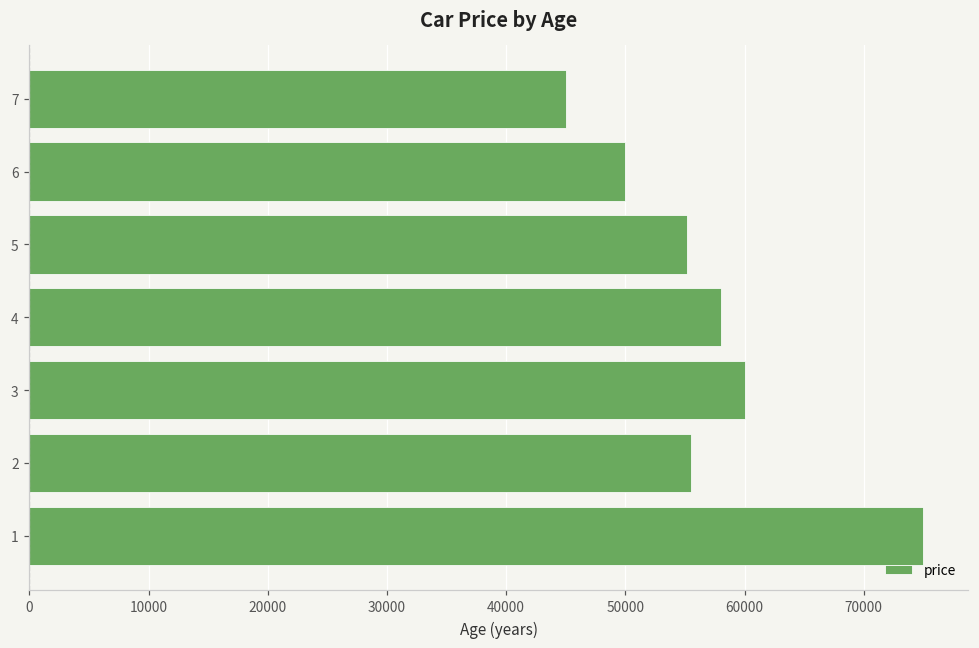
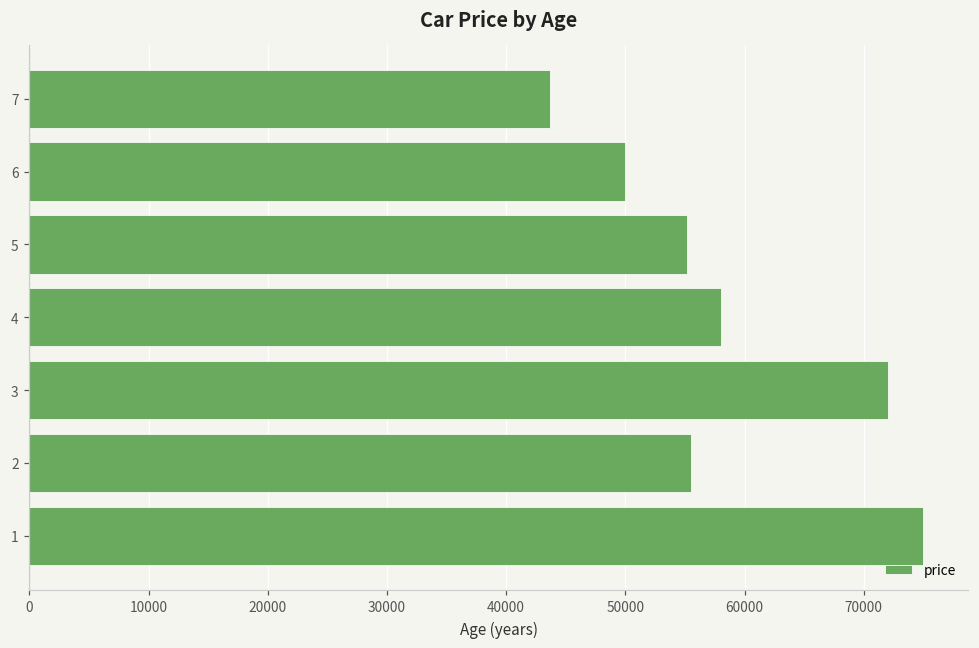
7: 45000 -> 43700
3: 60000 -> 72000
